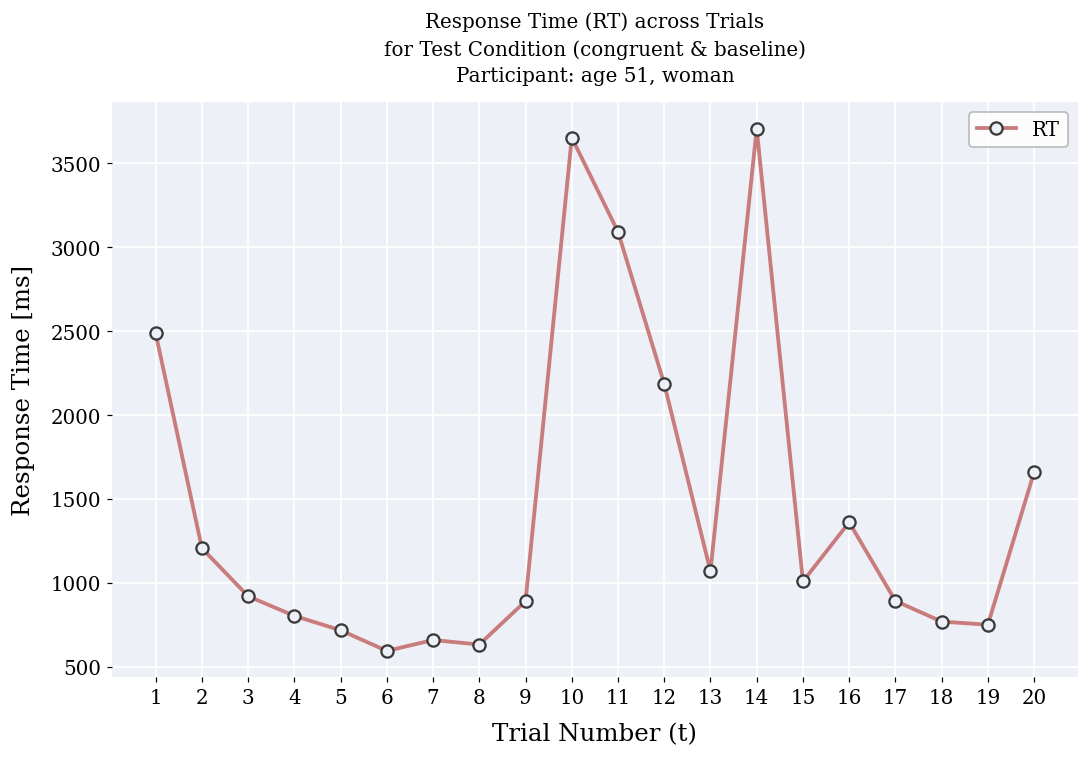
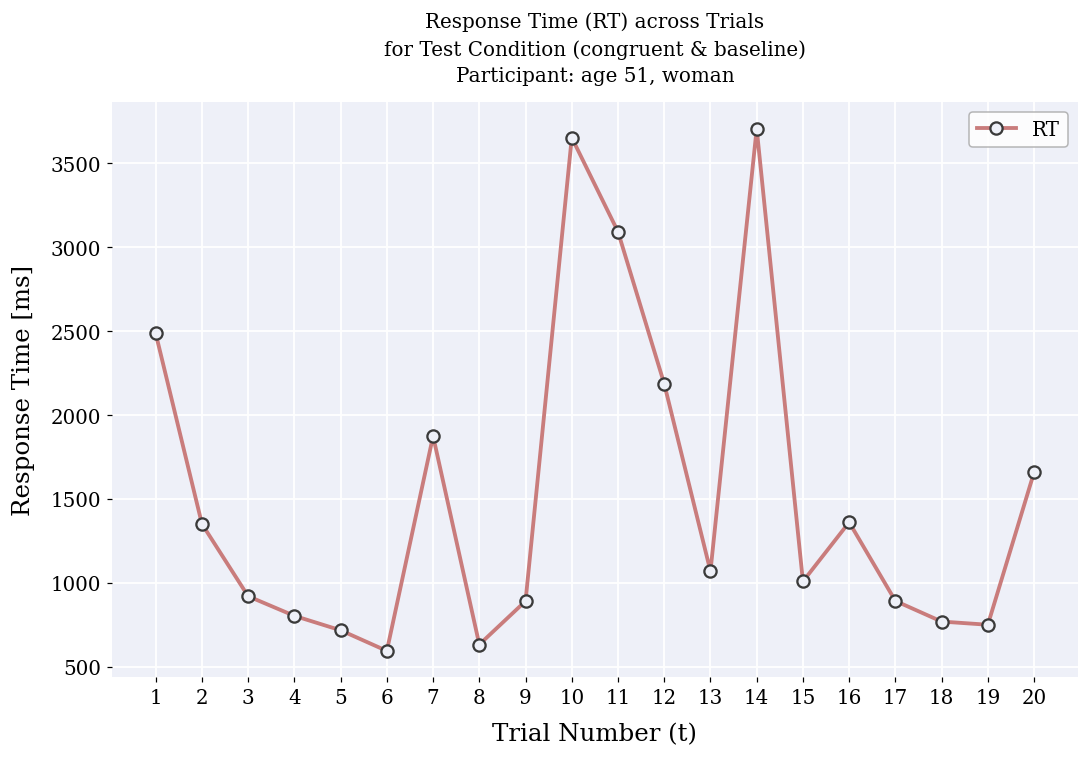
2: 1210 -> 1350
7: 660 -> 1880
